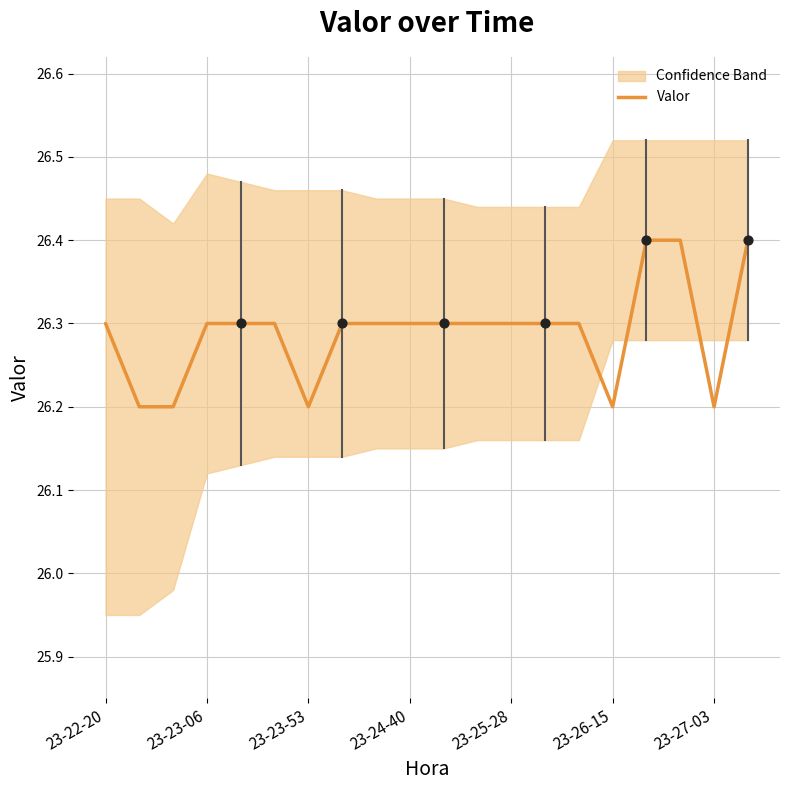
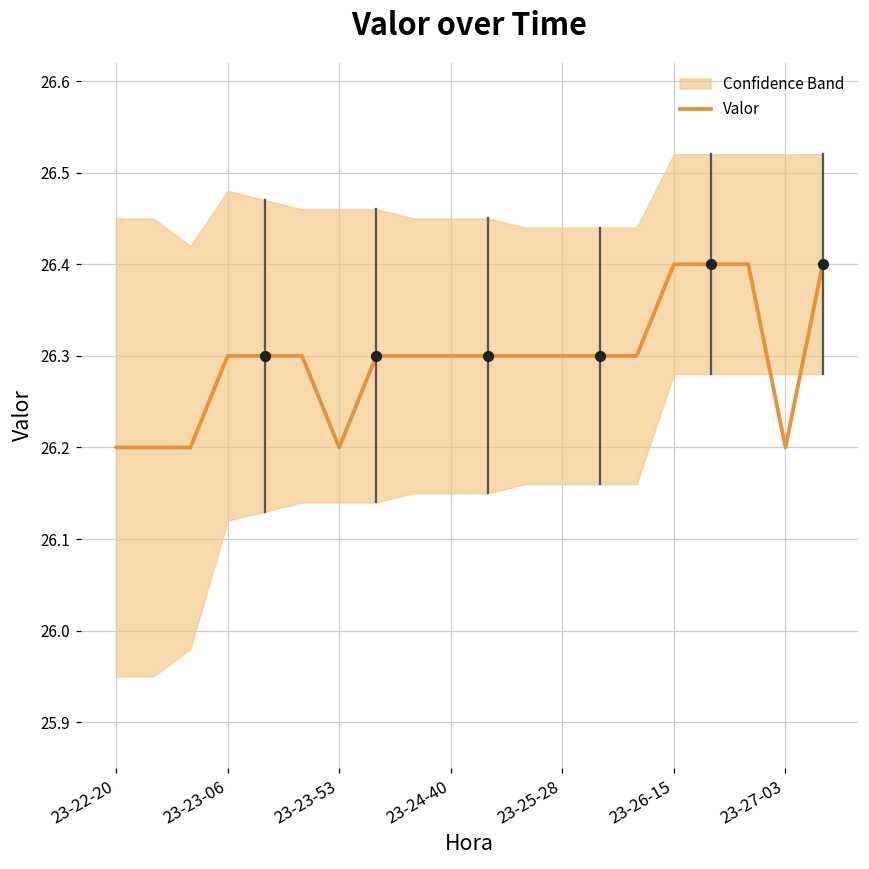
Valor, 23-22-20: 26.3 -> 26.2
Valor, 23-26-15: 26.2 -> 26.4
